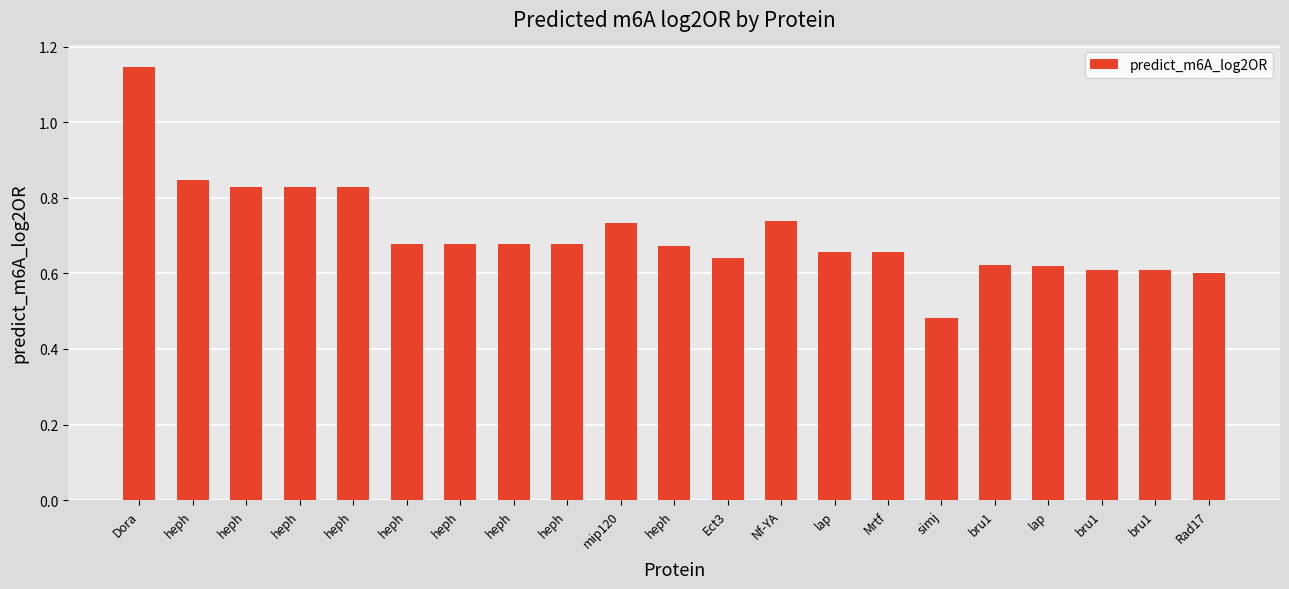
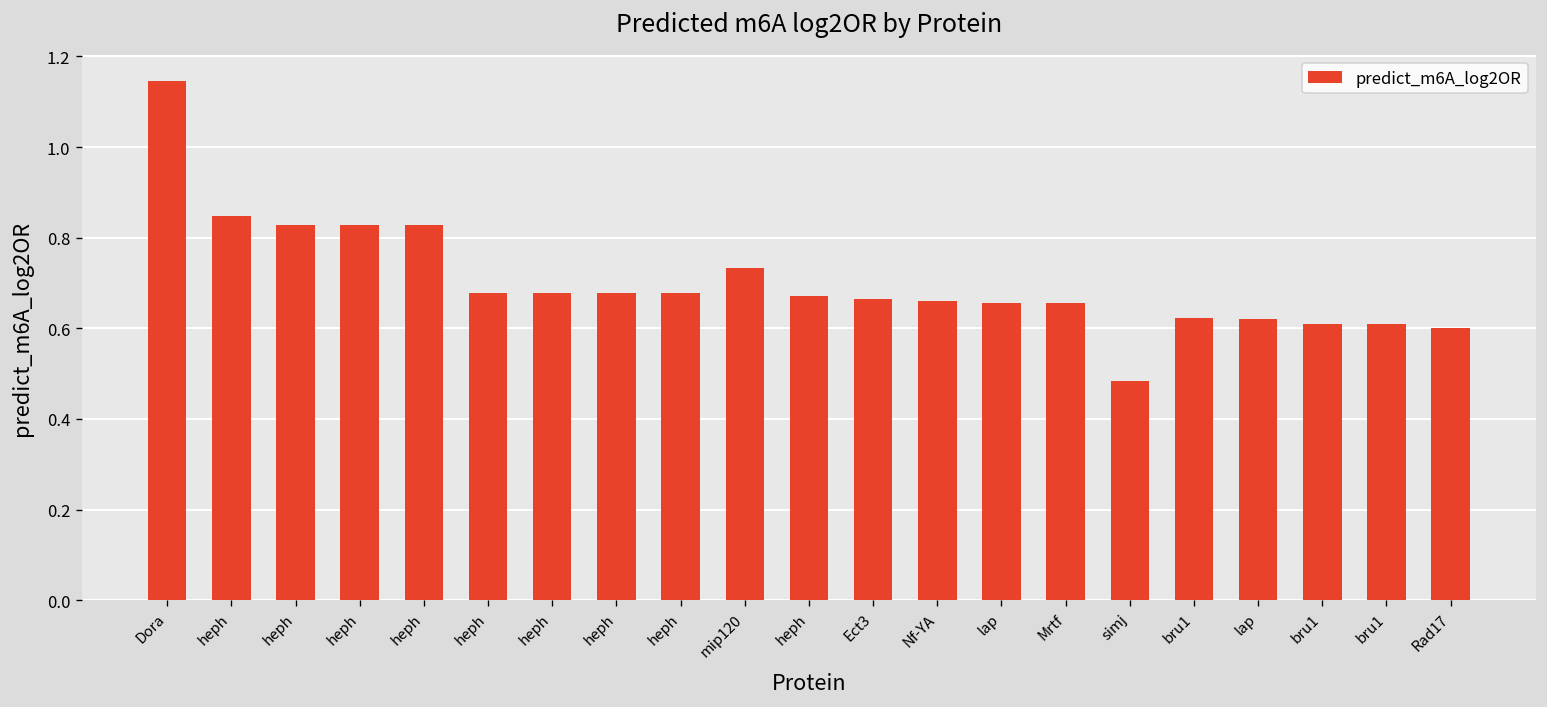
Ect3: 0.64 -> 0.67
Nf-YA: 0.74 -> 0.66
